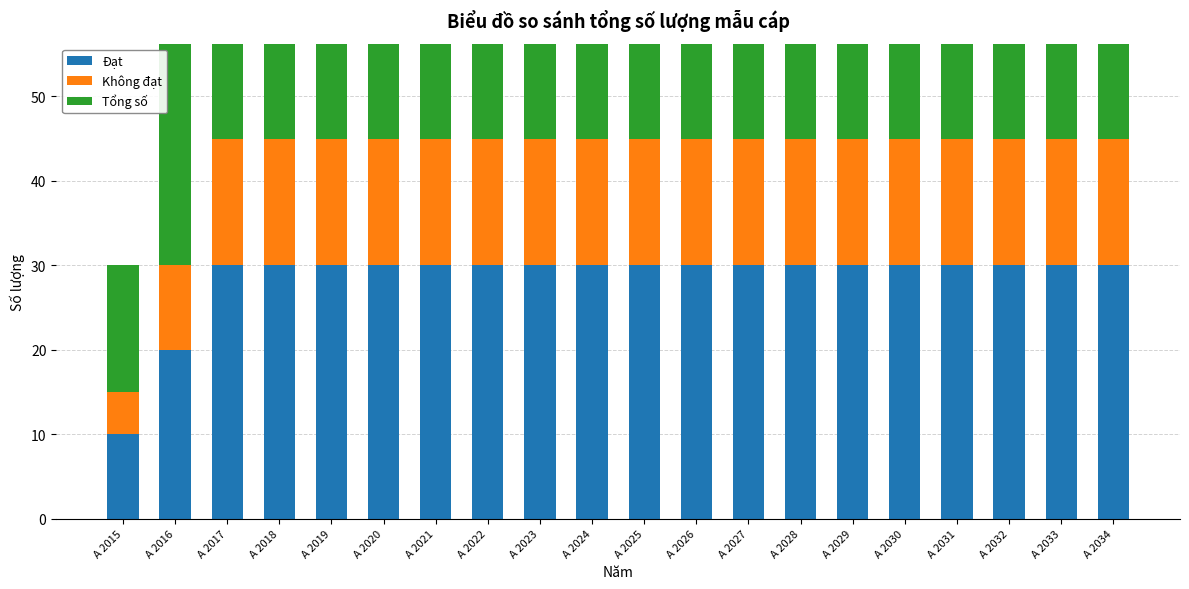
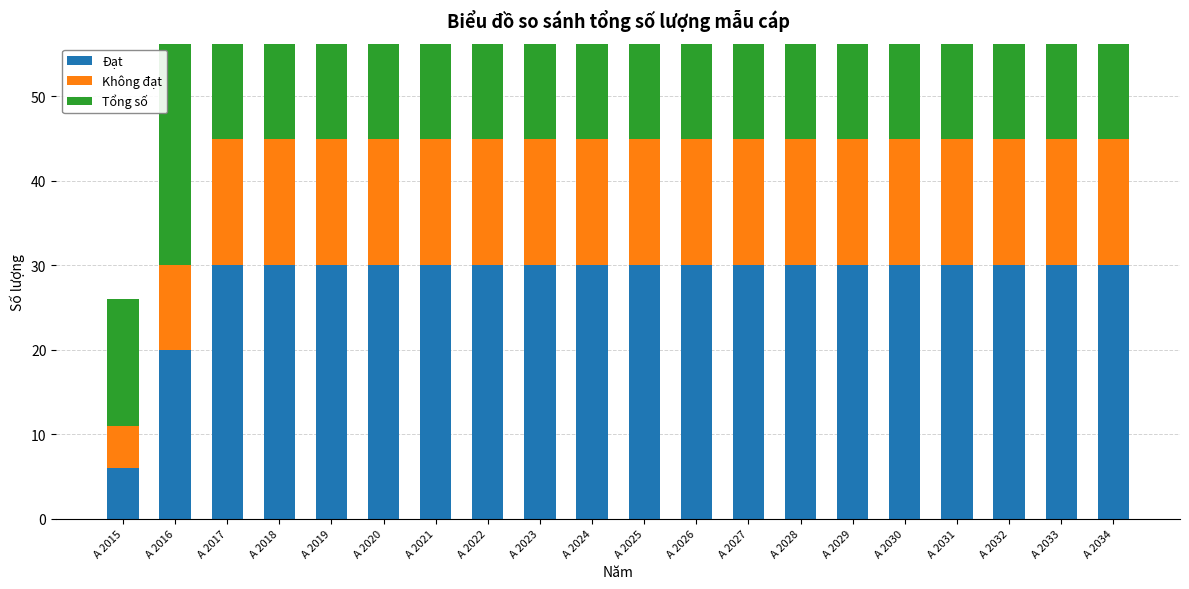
Đạt, A 2015: 10 -> 6
